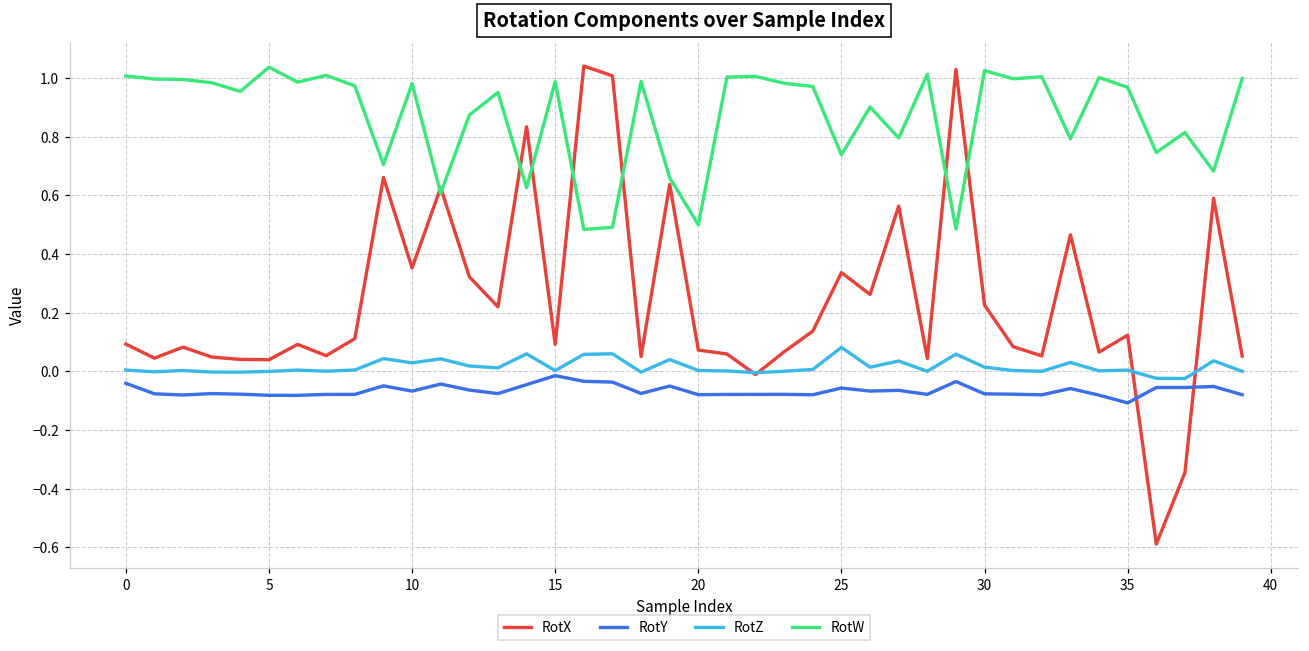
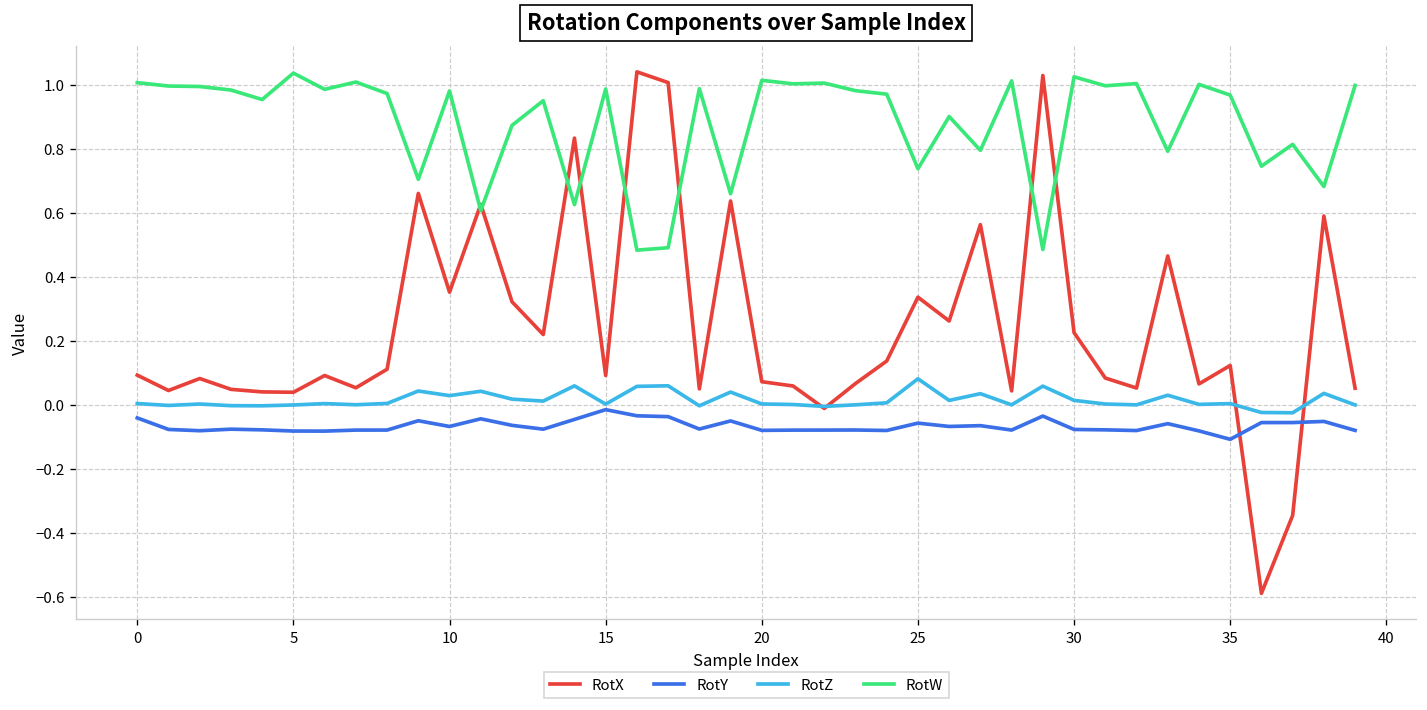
RotW, 20: 0.50 -> 1.01
